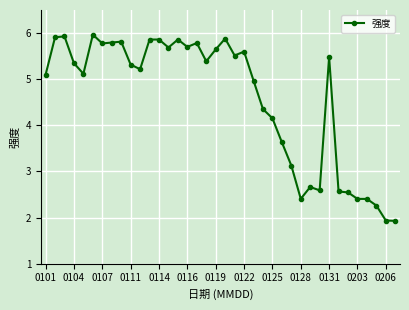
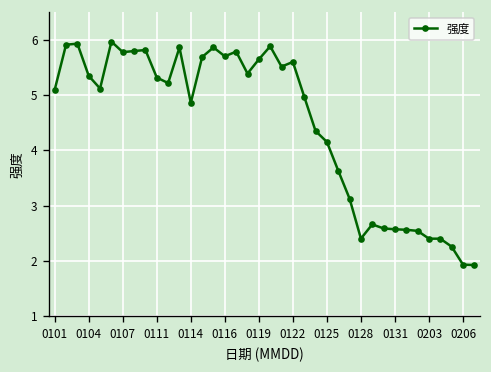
0114: 5.9 -> 4.9
0131: 5.5 -> 2.6
